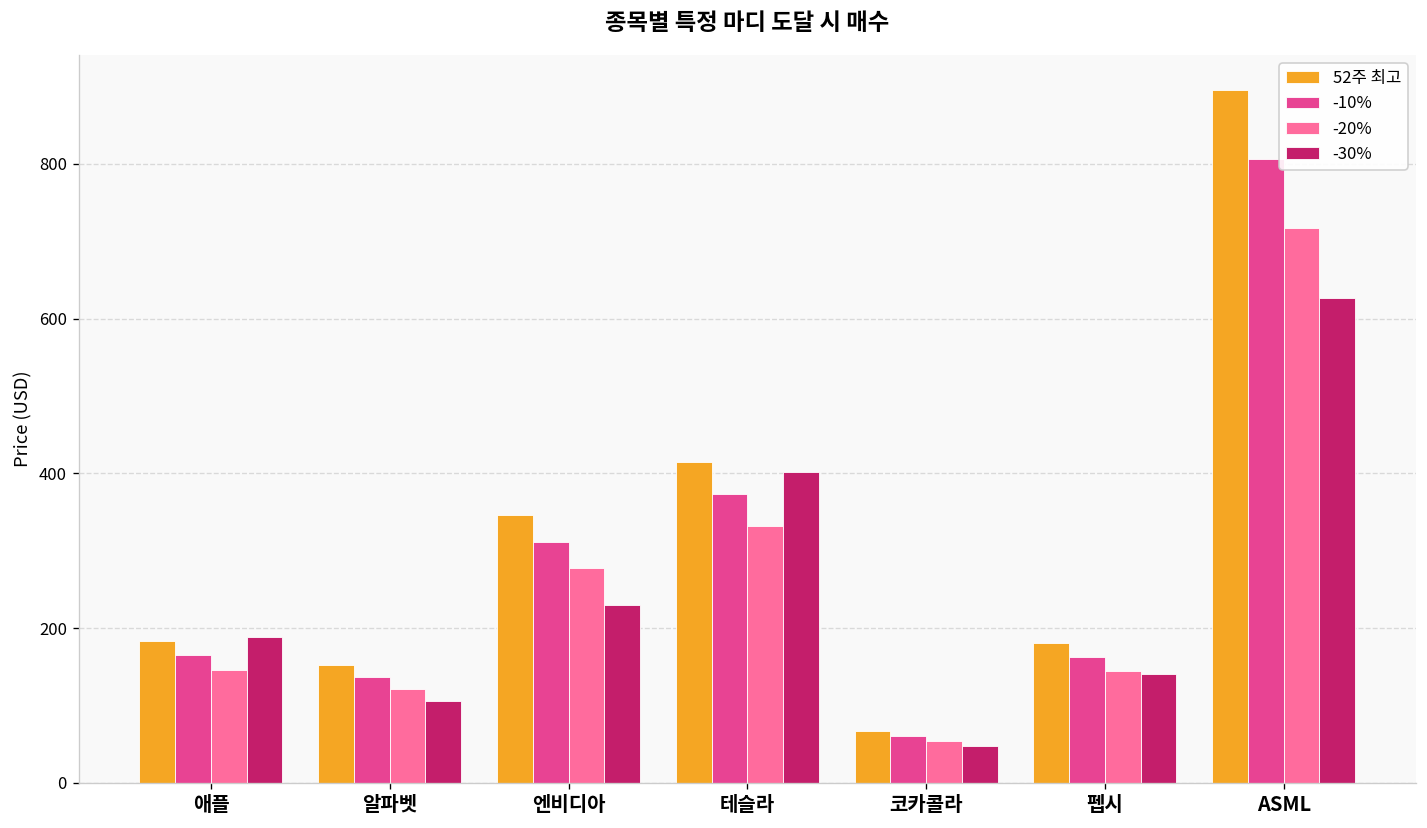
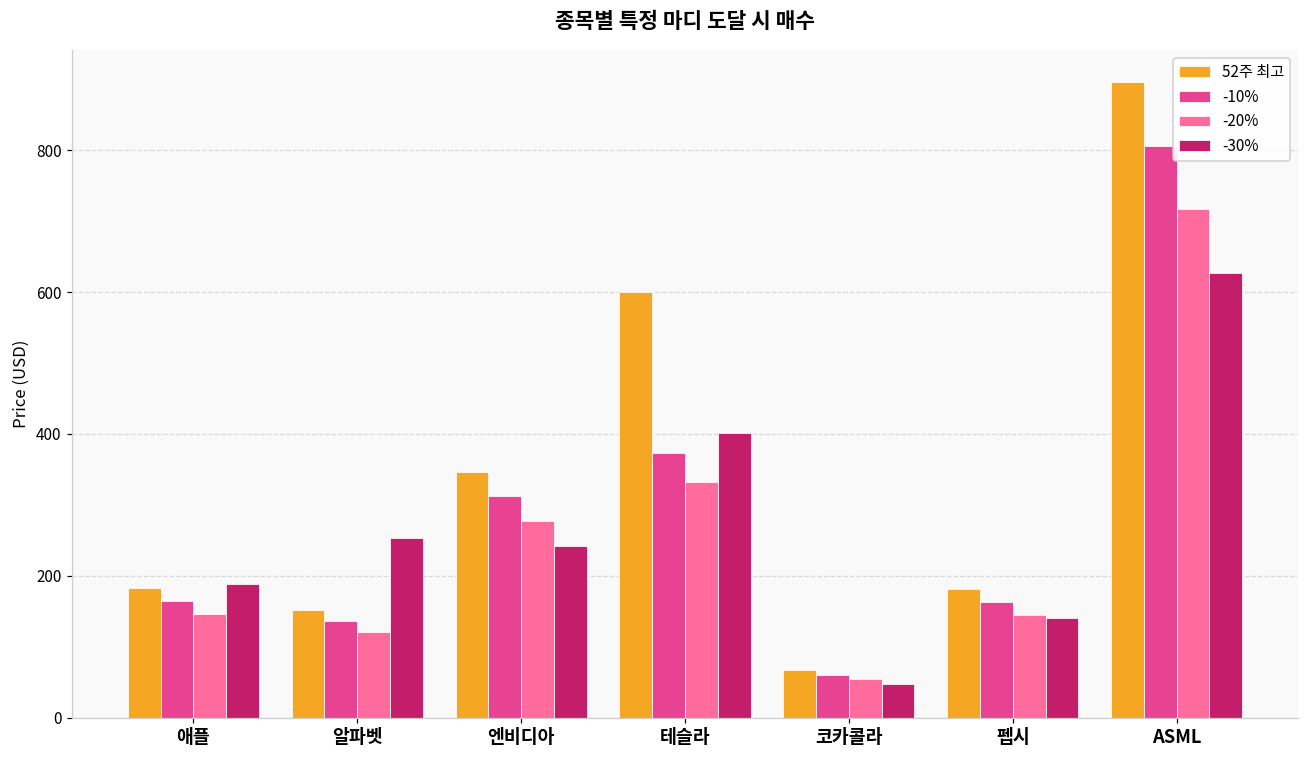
-30%, 알파벳: 110 -> 250
-30%, 엔비디아: 230 -> 240
52주 최고, 테슬라: 410 -> 600
